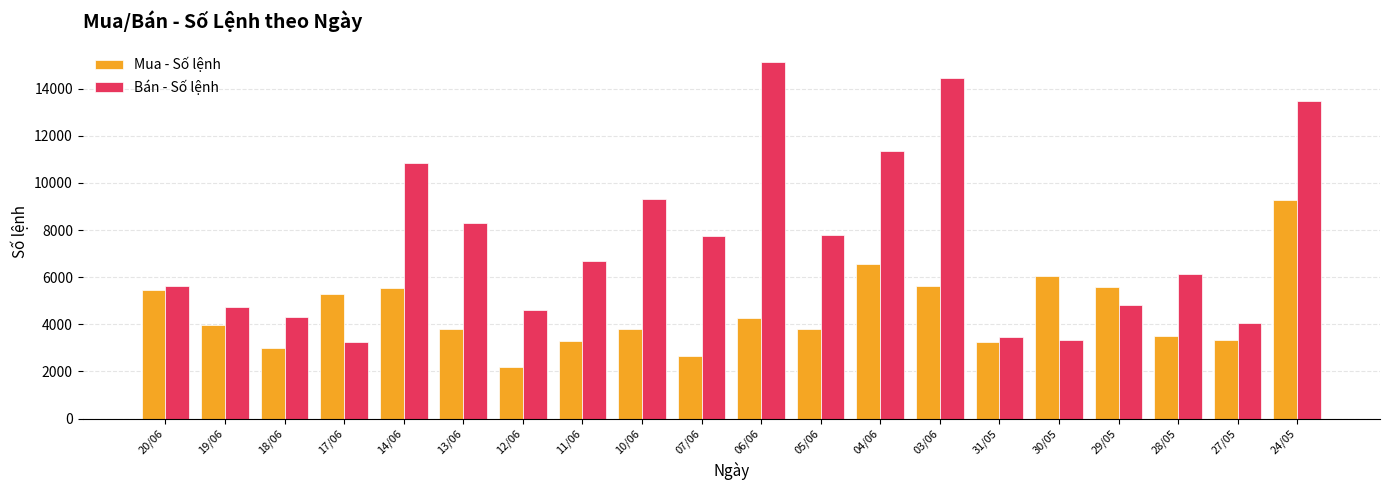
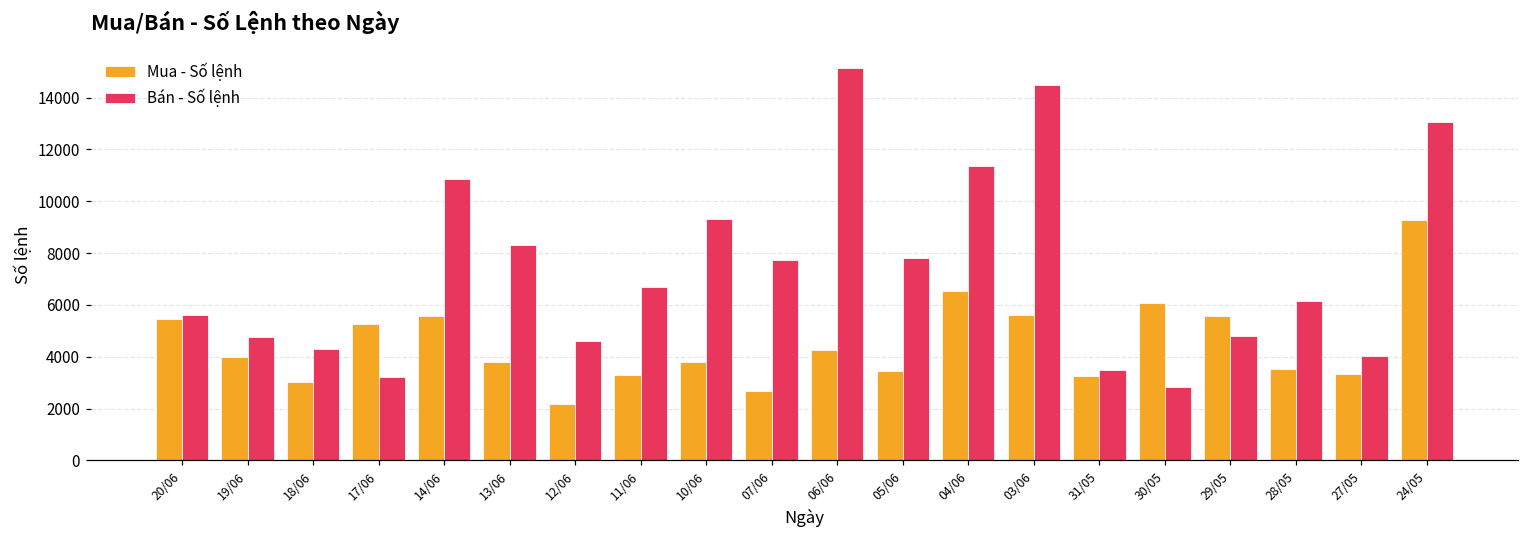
Mua - Số lệnh, 05/06: 3800 -> 3500
Bán - Số lệnh, 30/05: 3300 -> 2800
Bán - Số lệnh, 24/05: 13500 -> 13000
